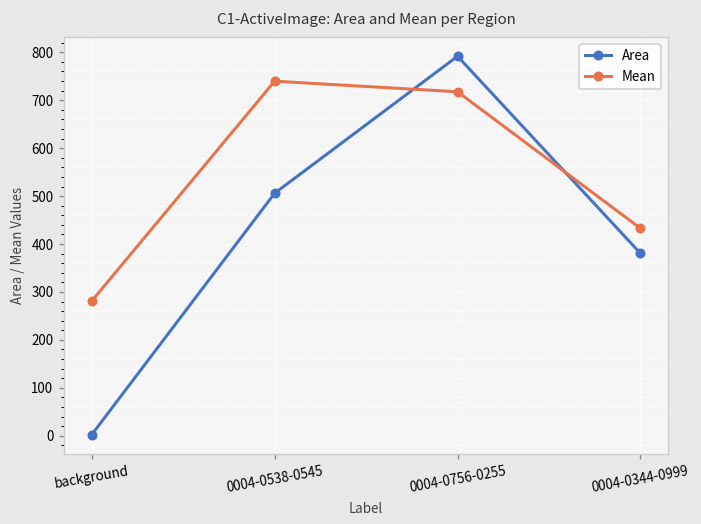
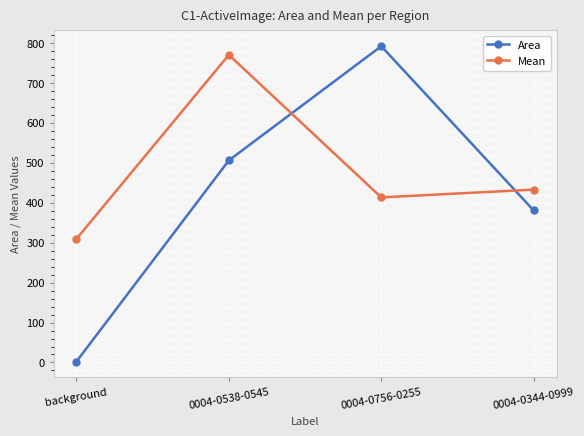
Mean, background: 280 -> 310
Mean, 0004-0538-0545: 740 -> 770
Mean, 0004-0756-0255: 720 -> 410
